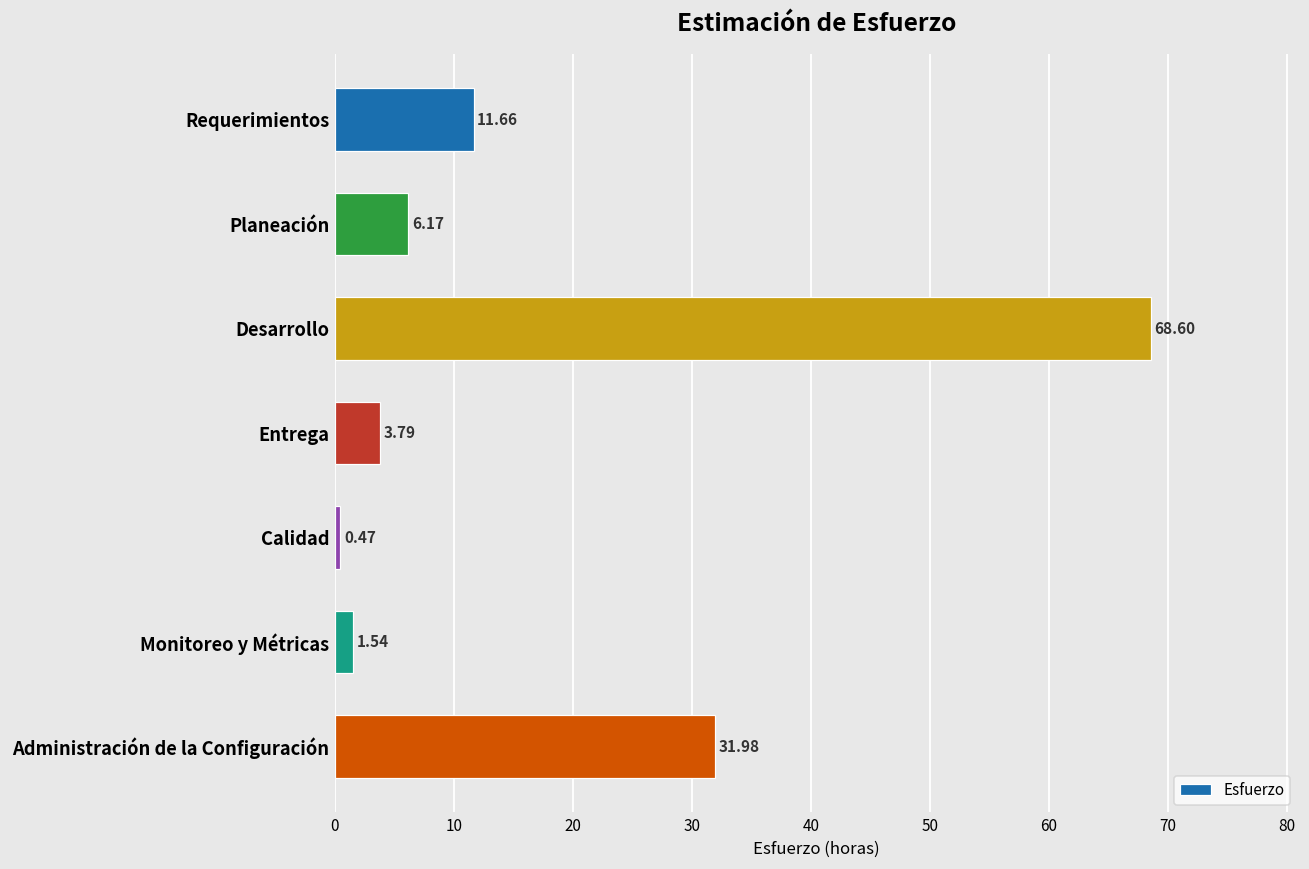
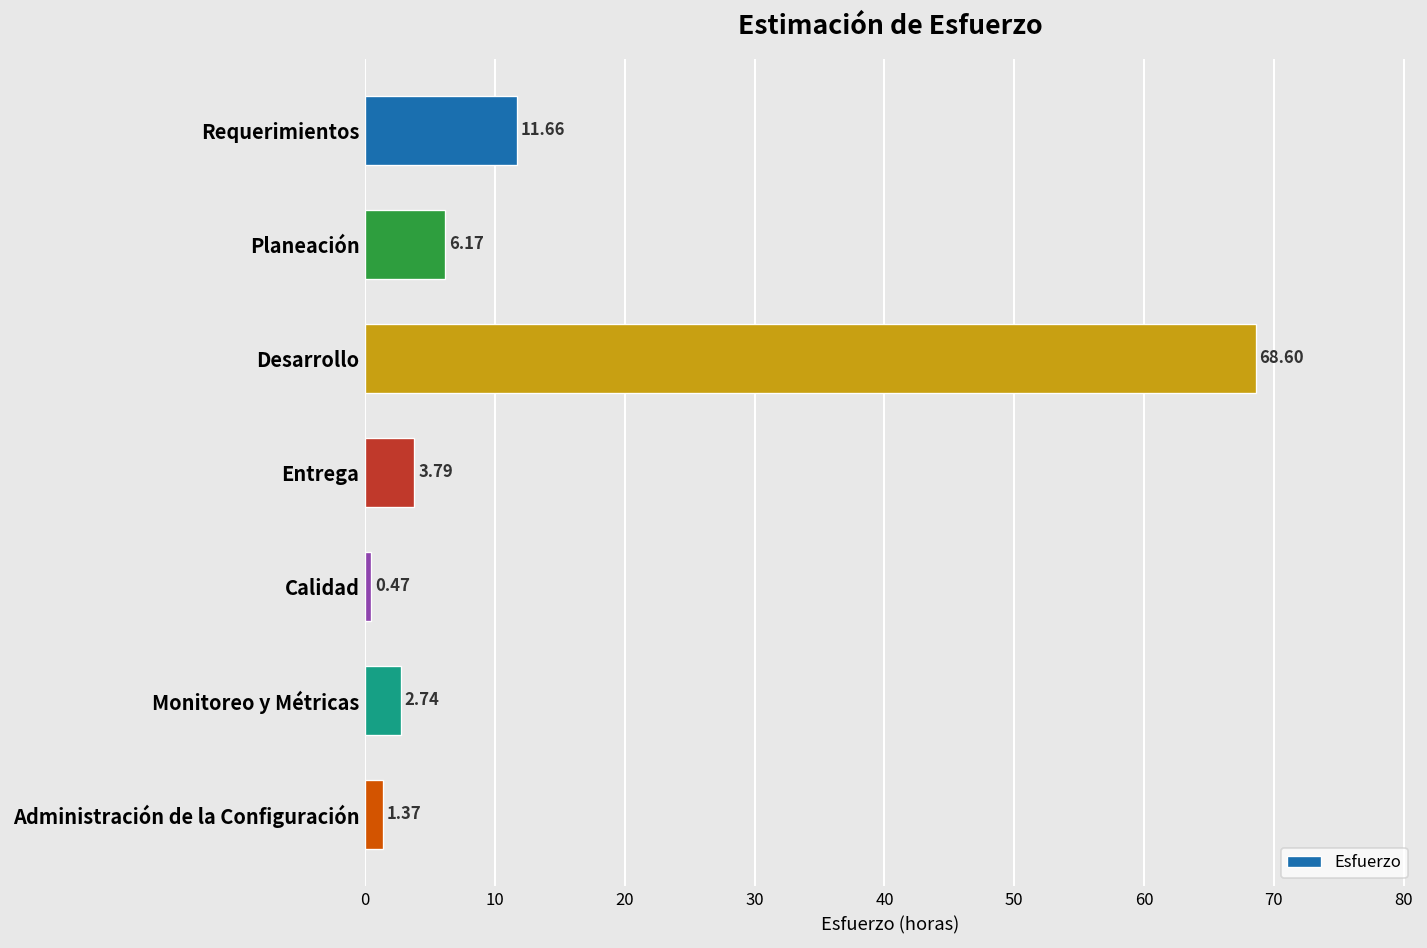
Monitoreo y Métricas: 1.54 -> 2.74
Administración de la Configuración: 31.98 -> 1.37
